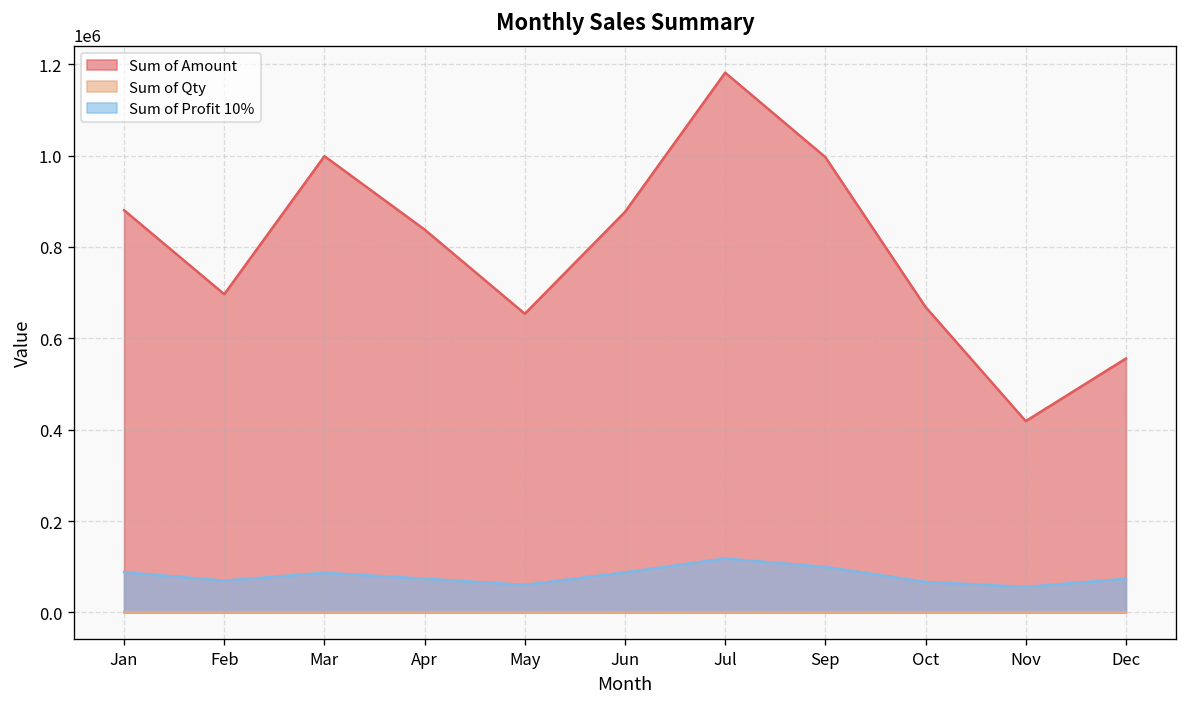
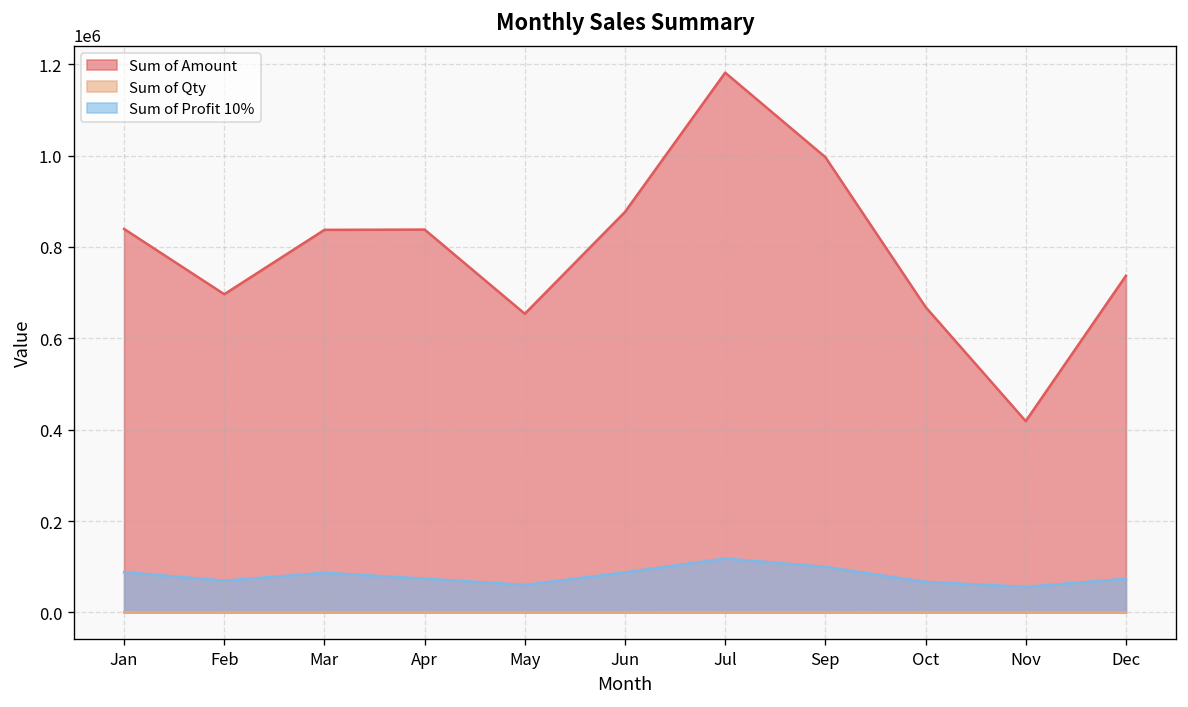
Sum of Amount, Jan: 880000 -> 840000
Sum of Amount, Mar: 1000000 -> 840000
Sum of Amount, Dec: 560000 -> 740000
